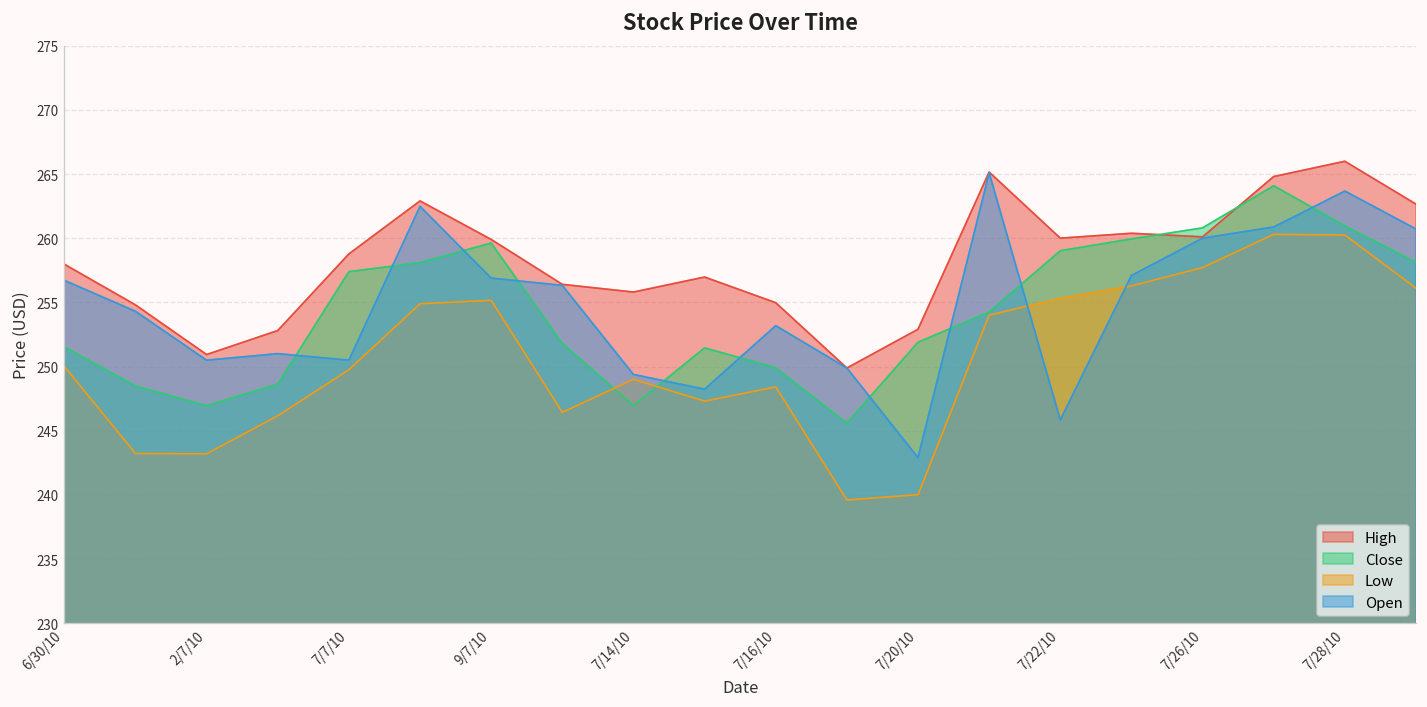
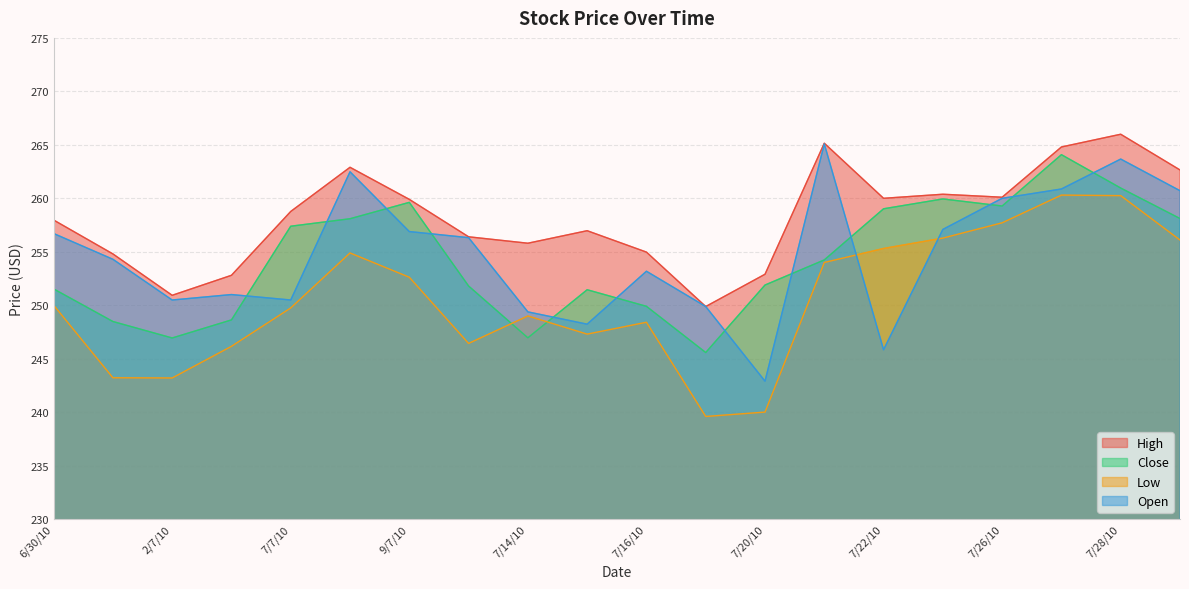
Low, 9/7/10: 255.2 -> 252.6
Close, 7/26/10: 260.8 -> 259.3
